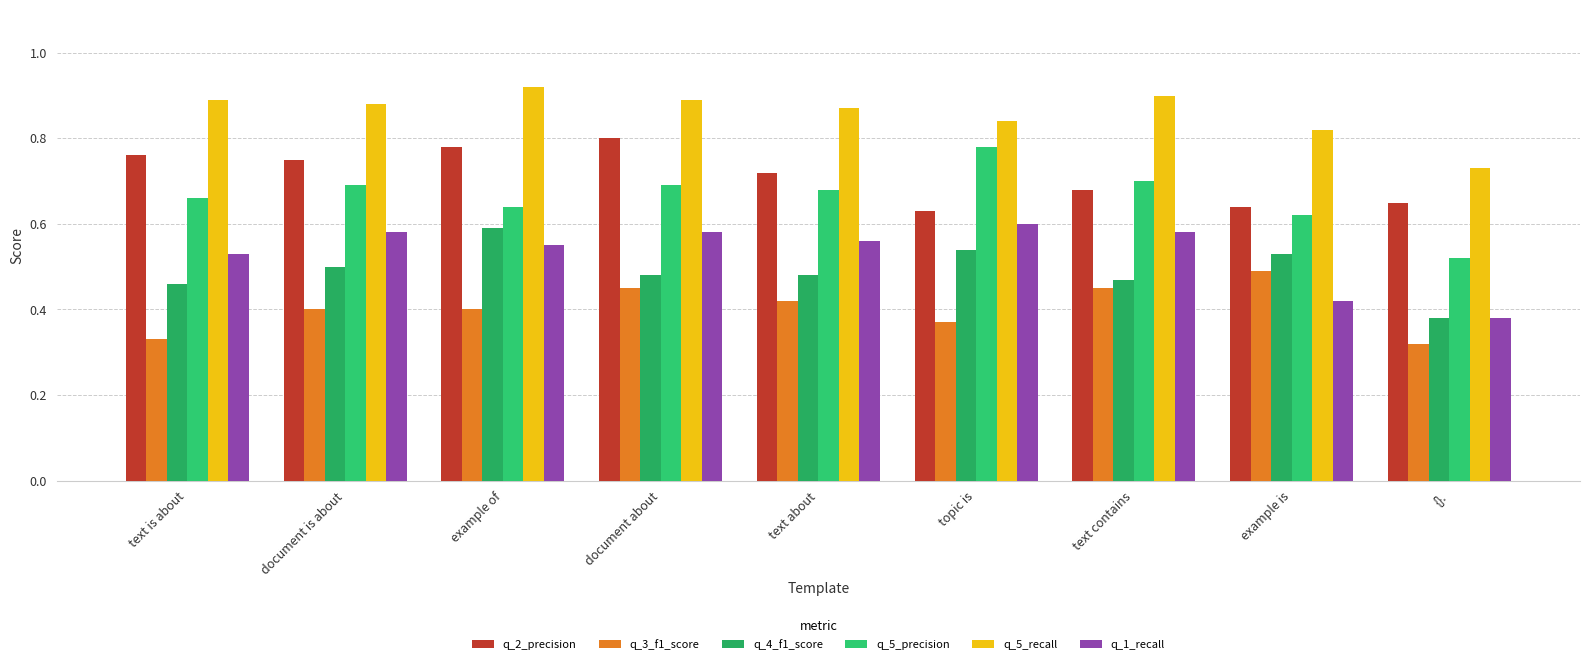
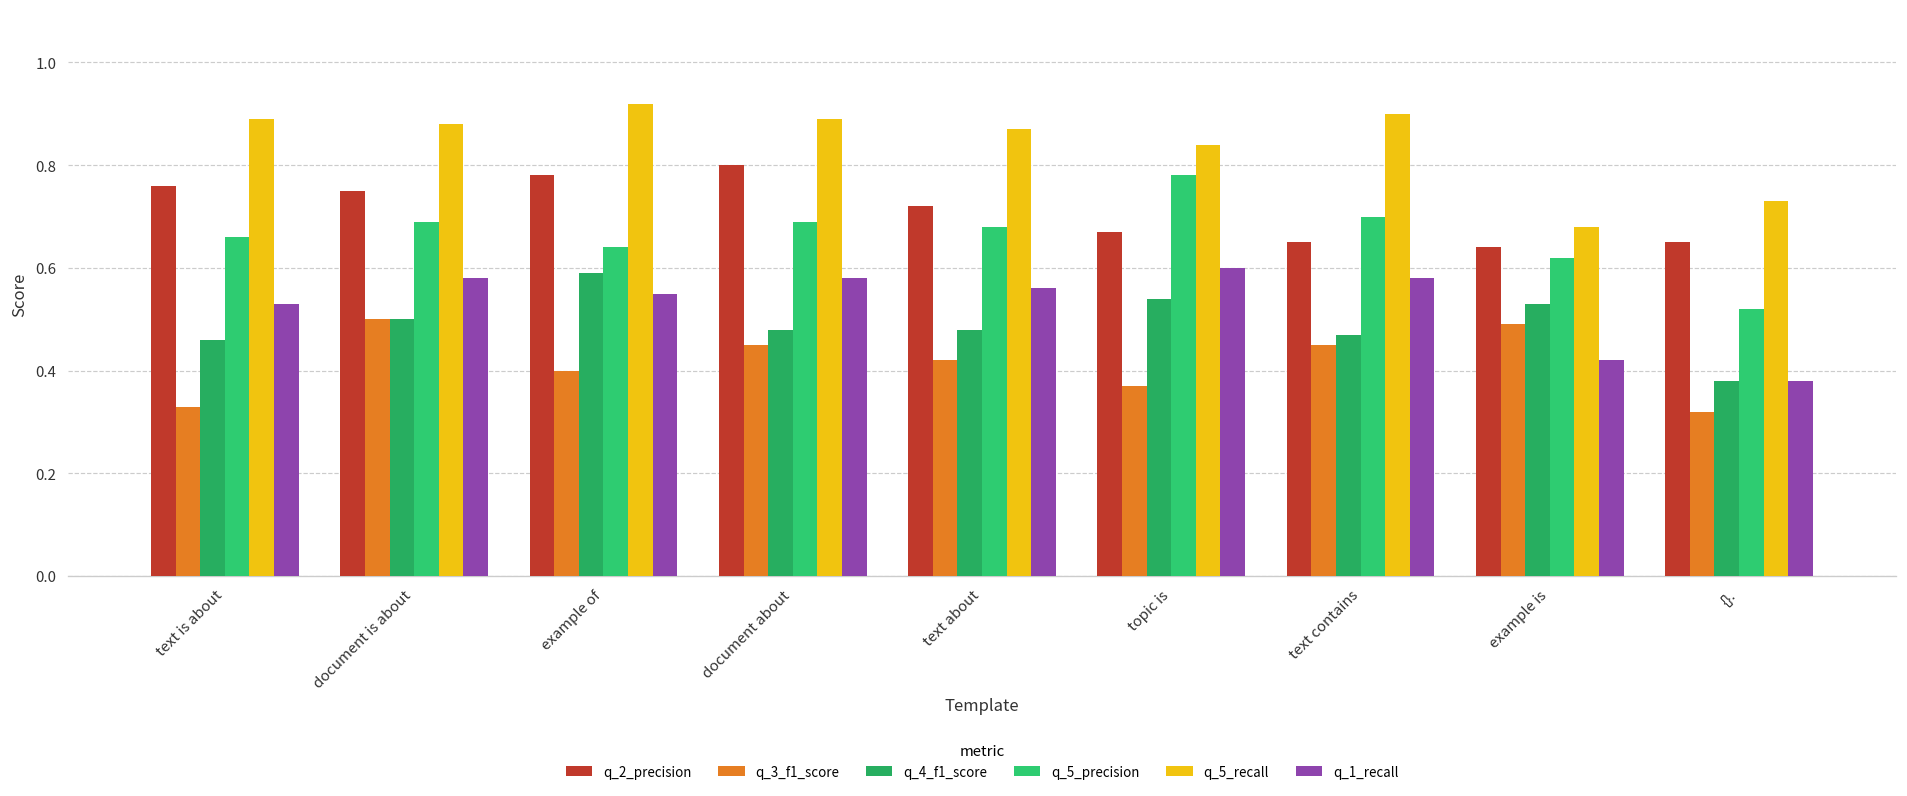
q_3_f1_score, document is about: 0.4 -> 0.5
q_2_precision, topic is: 0.63 -> 0.67
q_2_precision, text contains: 0.68 -> 0.65
q_5_recall, example is: 0.82 -> 0.68
